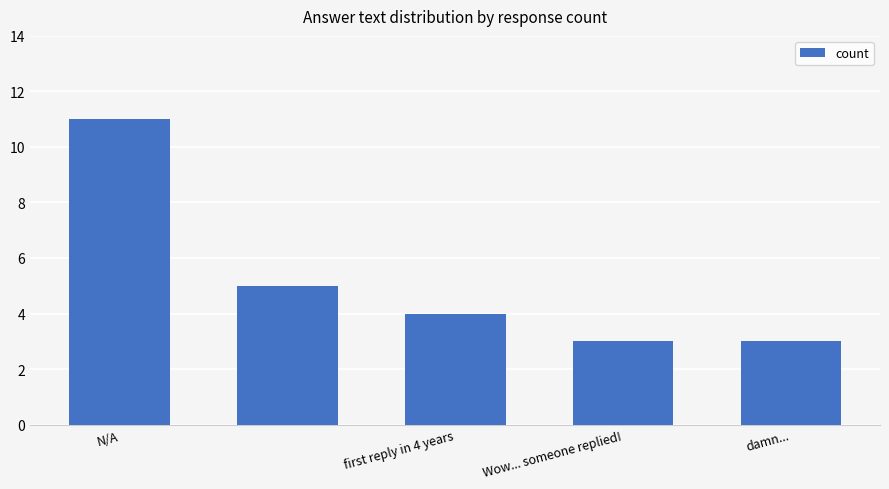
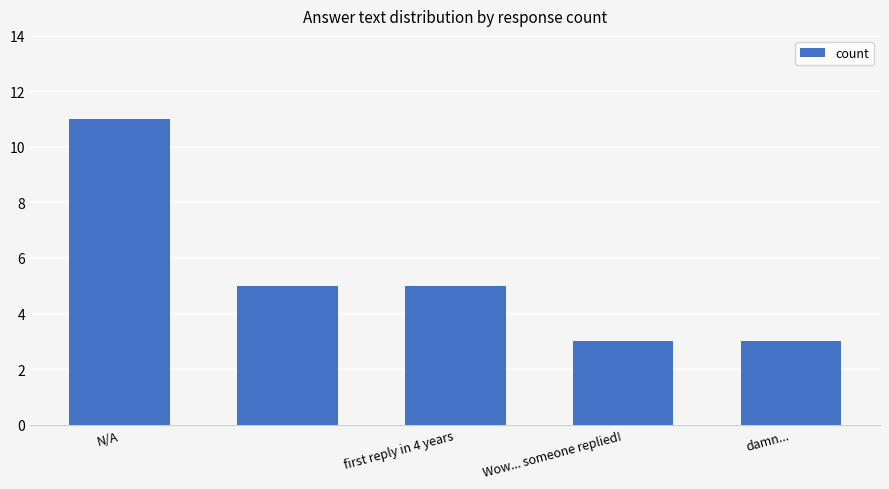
first reply in 4 years: 4 -> 5
